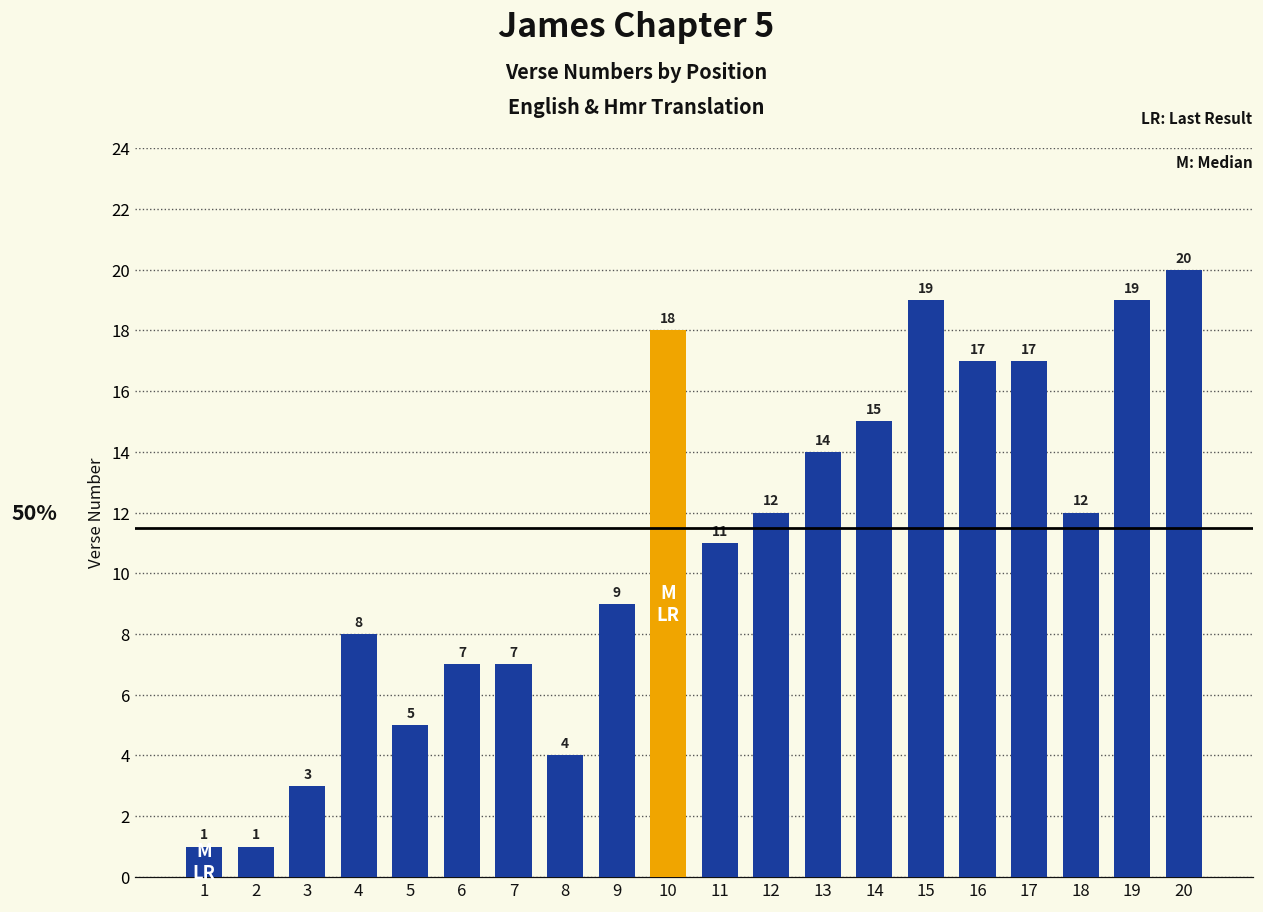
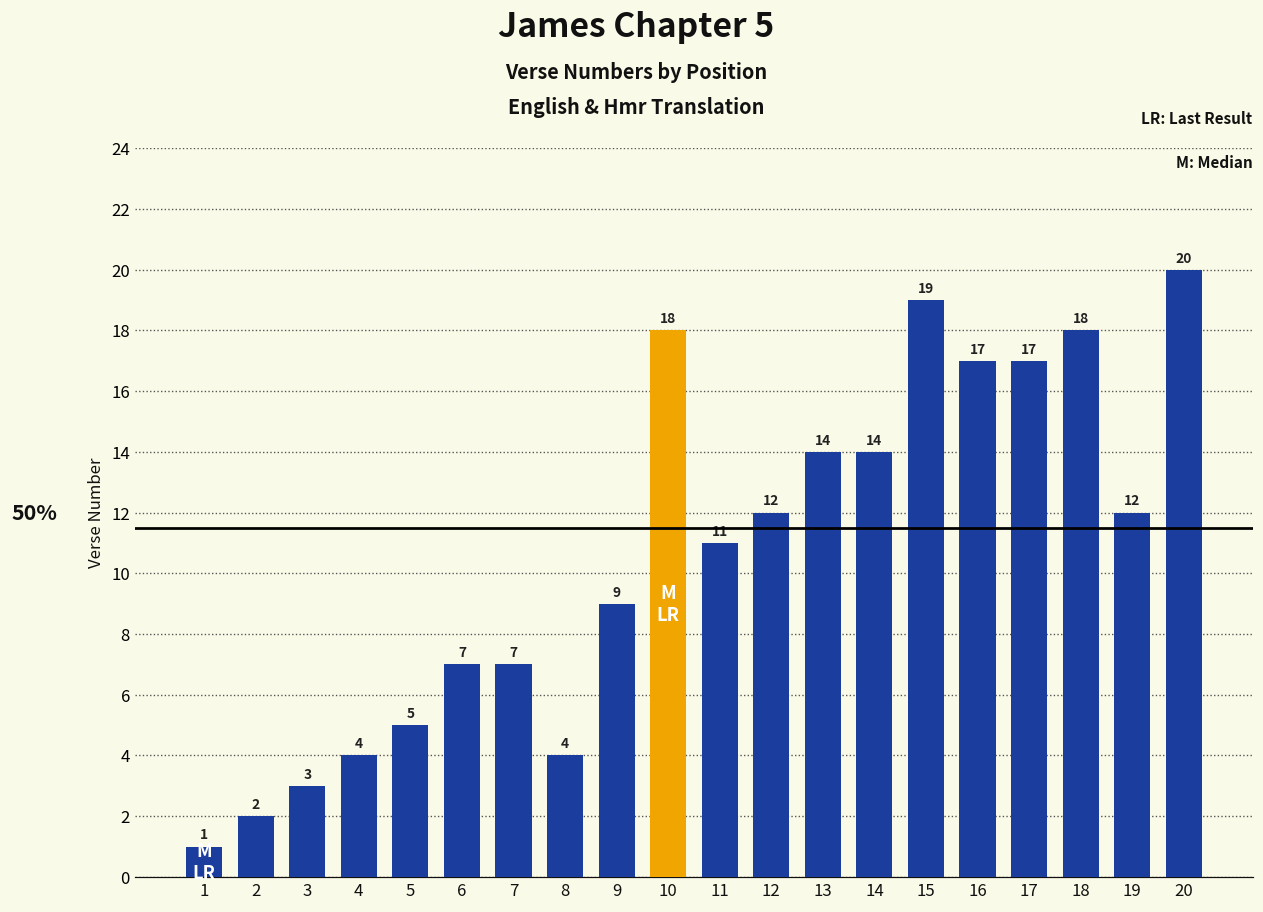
2: 1 -> 2
4: 8 -> 4
14: 15 -> 14
18: 12 -> 18
19: 19 -> 12
